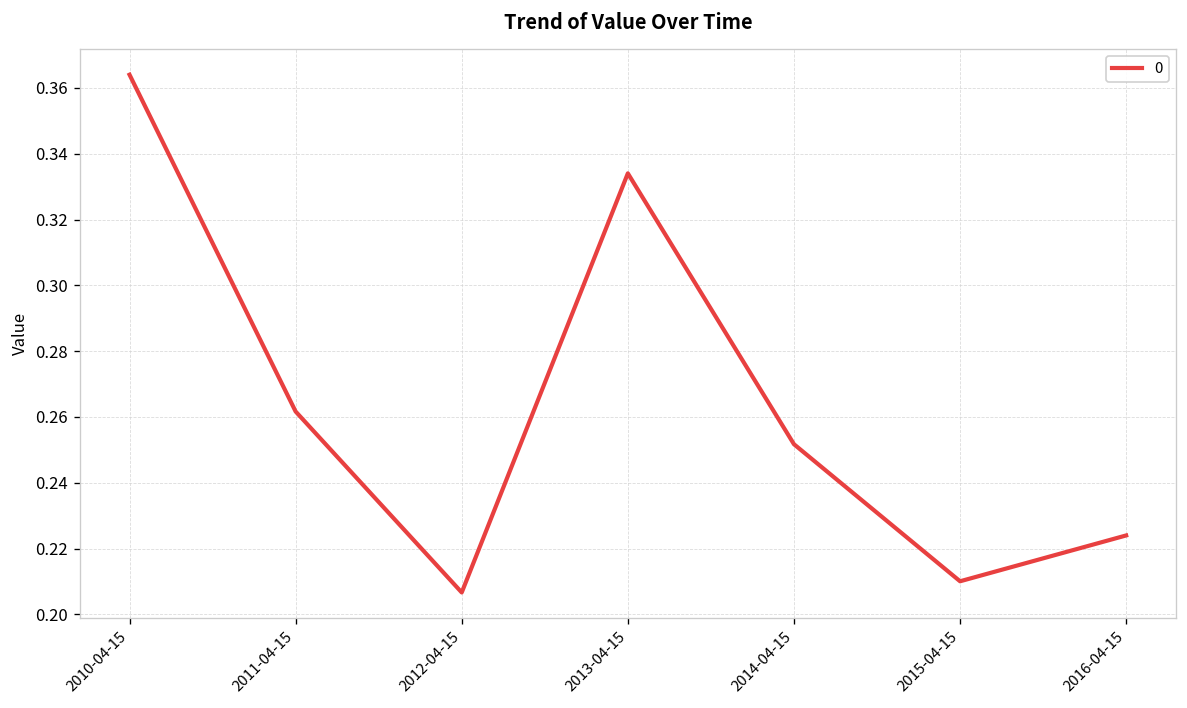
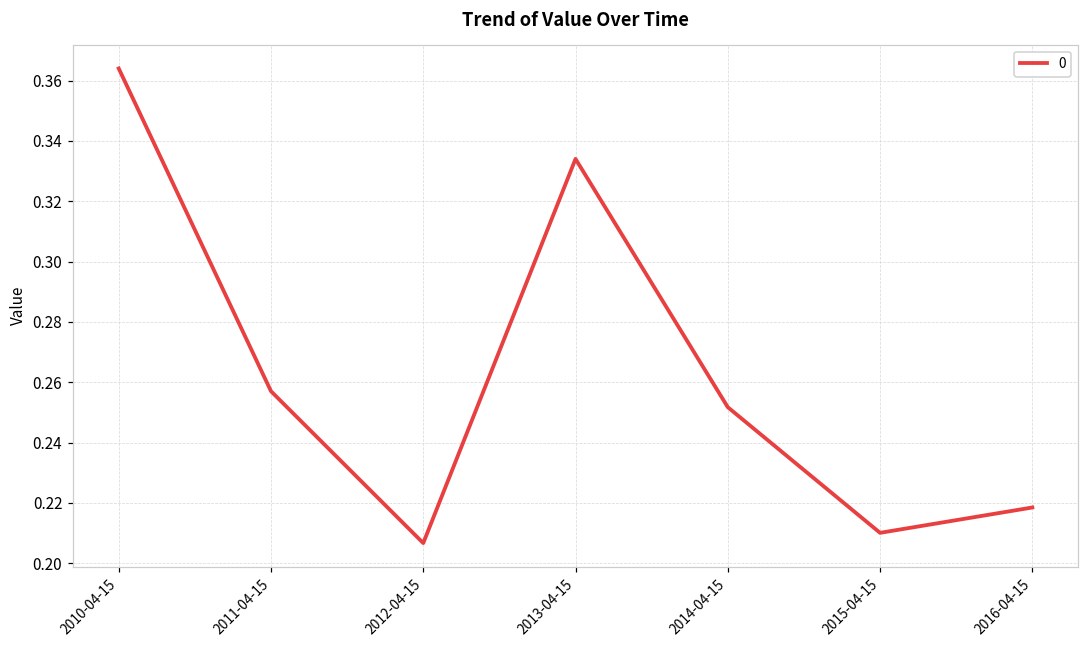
2011-04-15: 0.262 -> 0.257
2016-04-15: 0.224 -> 0.218
